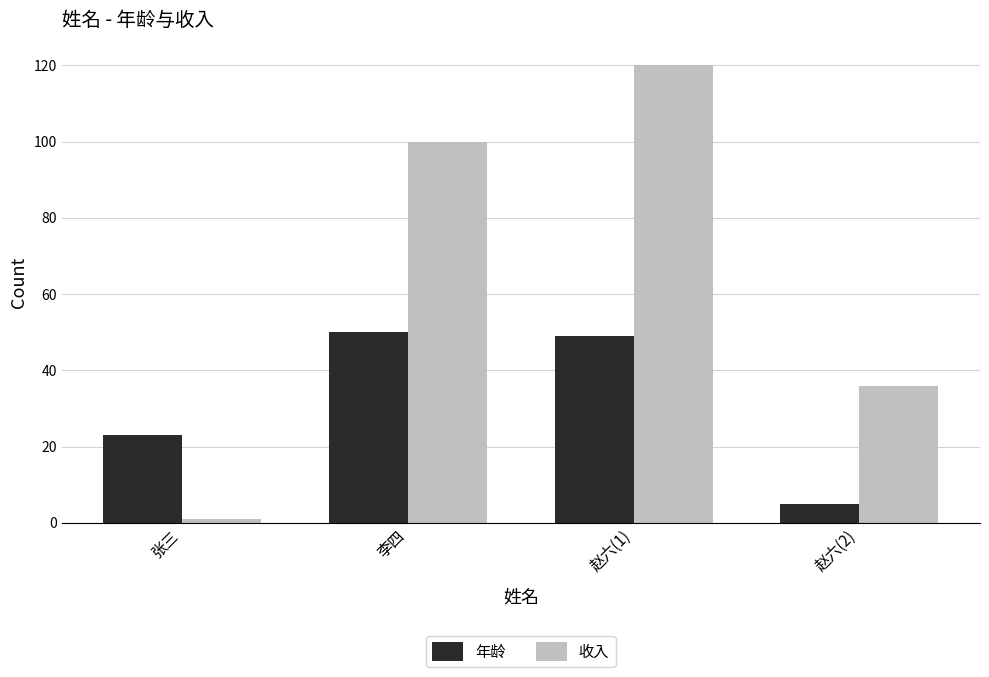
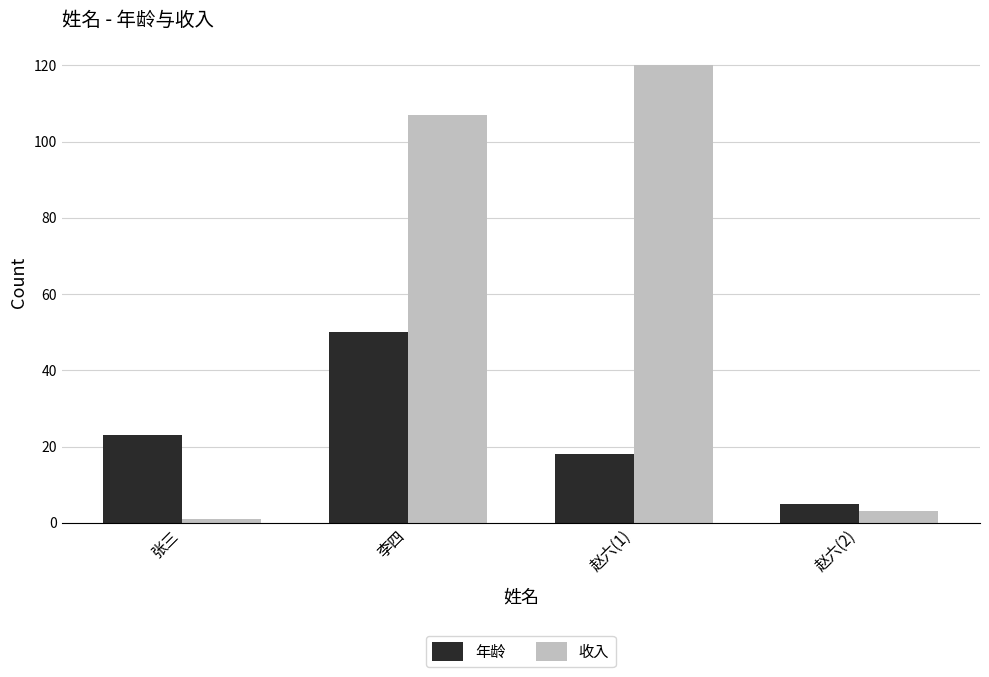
收入, 李四: 100 -> 107
年龄, 赵六(1): 49 -> 18
收入, 赵六(2): 36 -> 3
